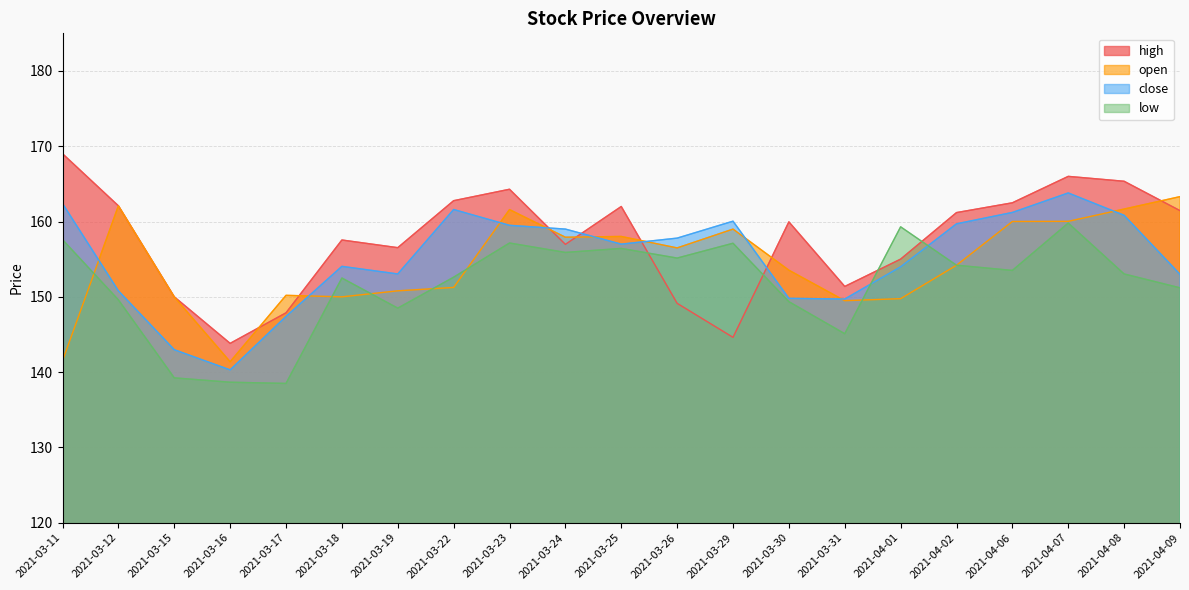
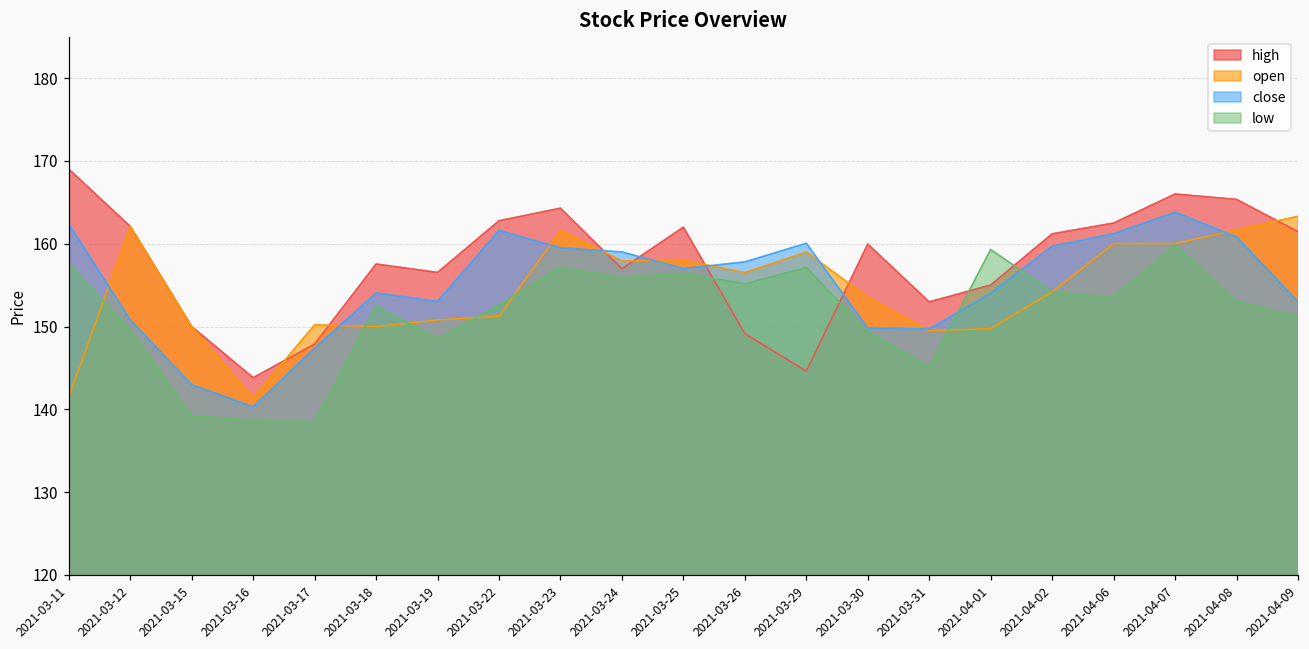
high, 2021-03-31: 151 -> 153
